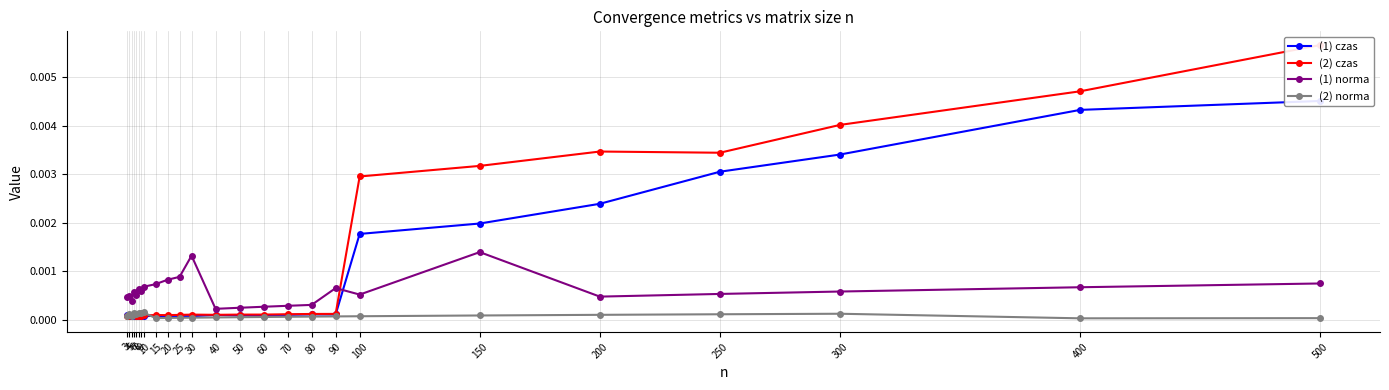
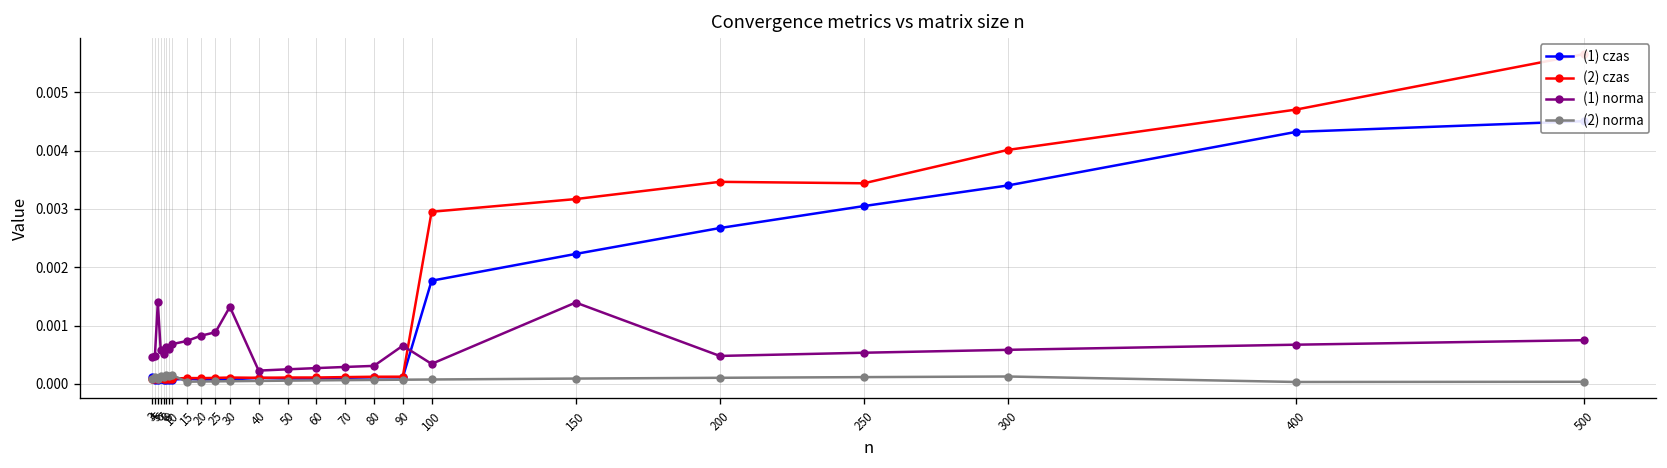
(1) norma, 5: 0.0004 -> 0.0014
(1) norma, 100: 0.0005 -> 0.0003
(1) czas, 150: 0.0020 -> 0.0022
(1) czas, 200: 0.0024 -> 0.0027
